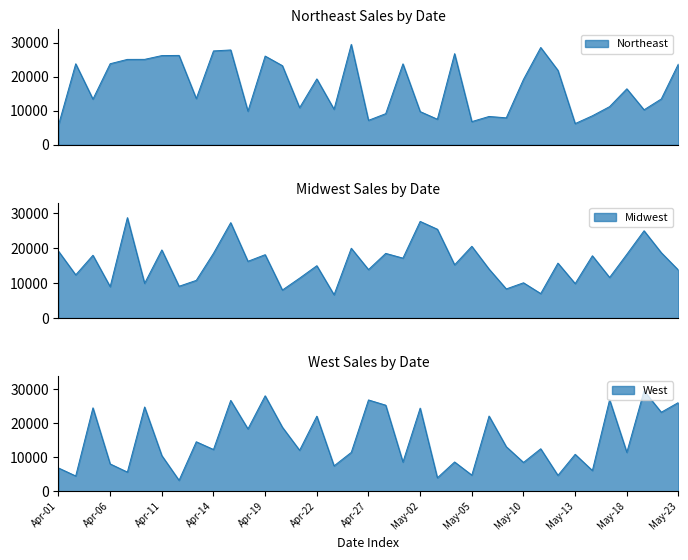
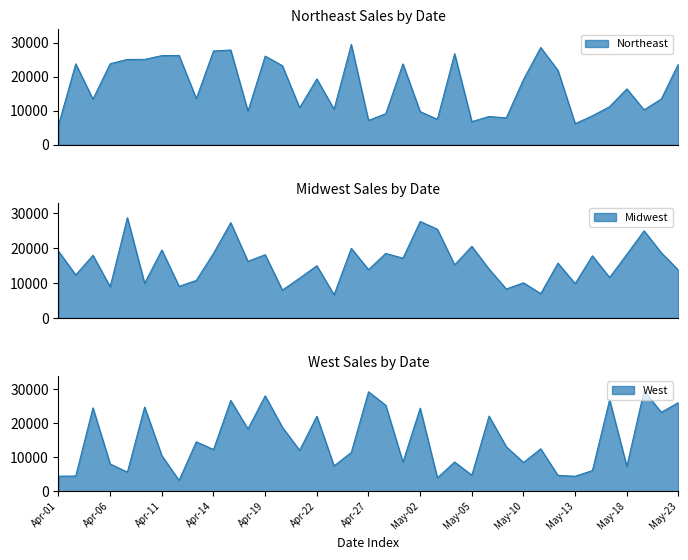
West Sales by Date, Apr-01: 7000 -> 4000
West Sales by Date, Apr-27: 27000 -> 29000
West Sales by Date, May-13: 11000 -> 4000
West Sales by Date, May-18: 11000 -> 7000
